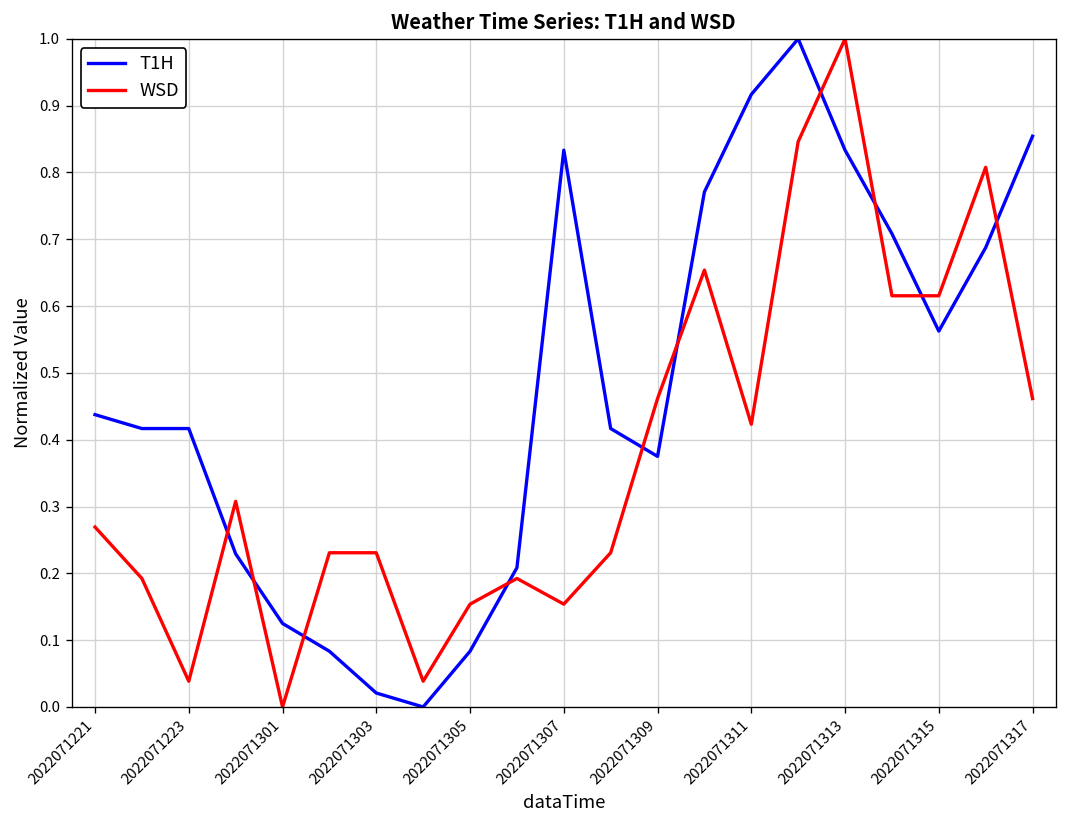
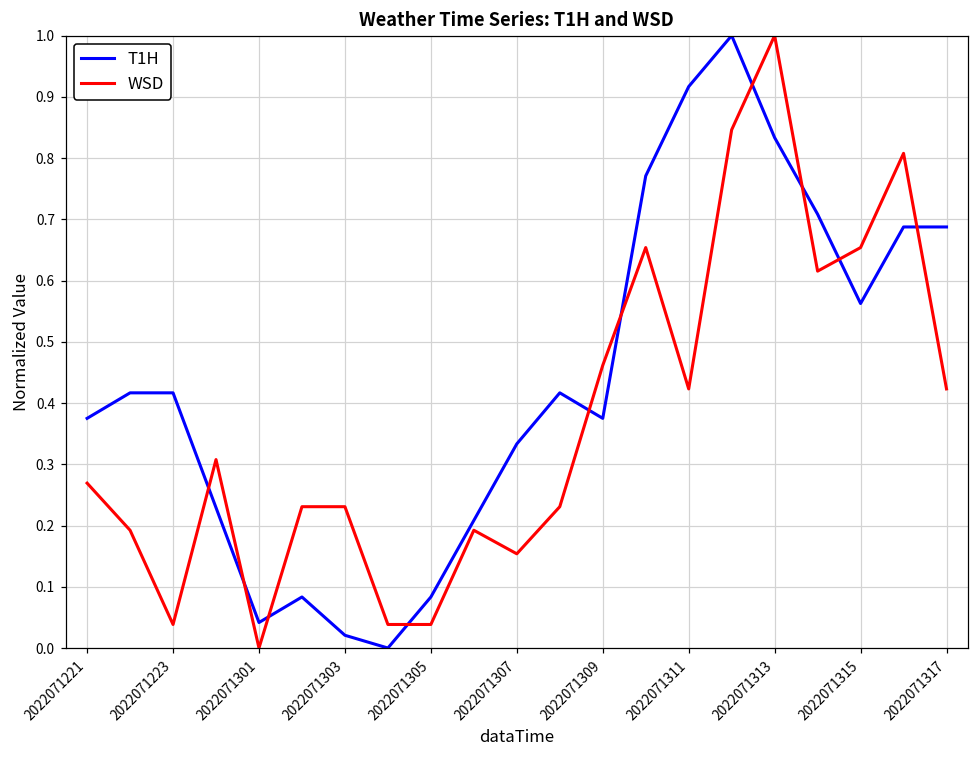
T1H, 2022071221: 0.44 -> 0.38
T1H, 2022071301: 0.13 -> 0.04
WSD, 2022071305: 0.15 -> 0.04
T1H, 2022071307: 0.83 -> 0.33
WSD, 2022071315: 0.62 -> 0.65
T1H, 2022071317: 0.85 -> 0.69
WSD, 2022071317: 0.46 -> 0.42
